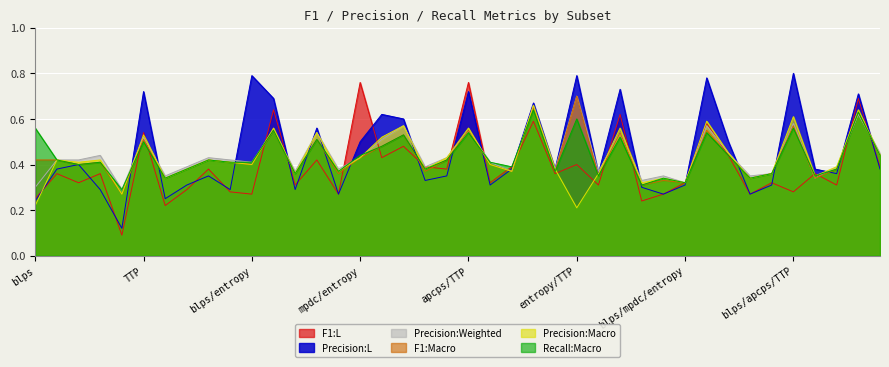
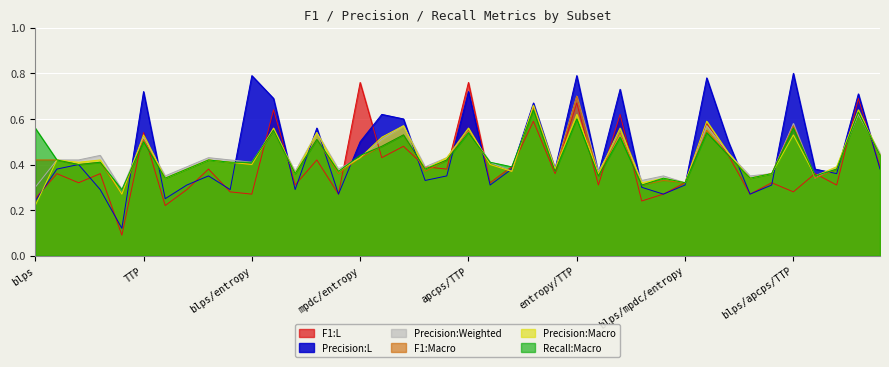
F1:L, entropy/TTP: 0.40 -> 0.67
Precision:Macro, entropy/TTP: 0.21 -> 0.62
Precision:Macro, blps/apcps/TTP: 0.61 -> 0.53
